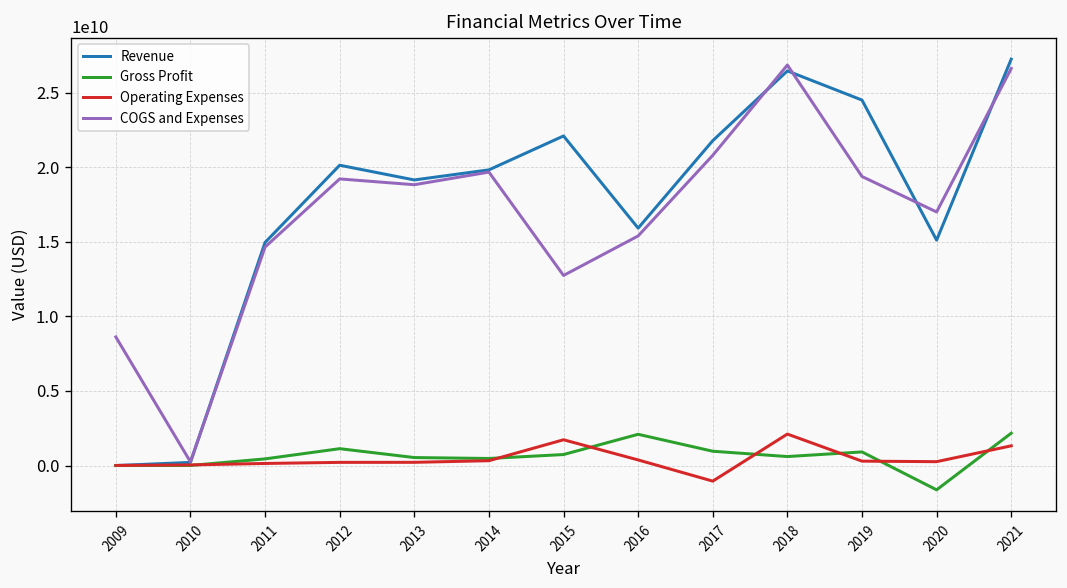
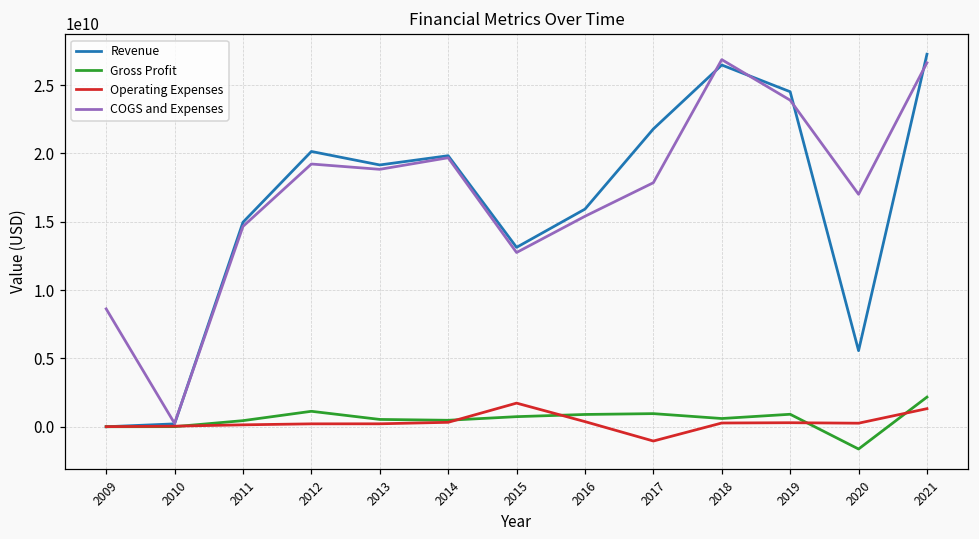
Revenue, 2015: 22100000000 -> 13100000000
Gross Profit, 2016: 2100000000 -> 900000000
COGS and Expenses, 2017: 20800000000 -> 17900000000
Operating Expenses, 2018: 2100000000 -> 300000000
COGS and Expenses, 2019: 19400000000 -> 23900000000
Revenue, 2020: 15100000000 -> 5600000000
